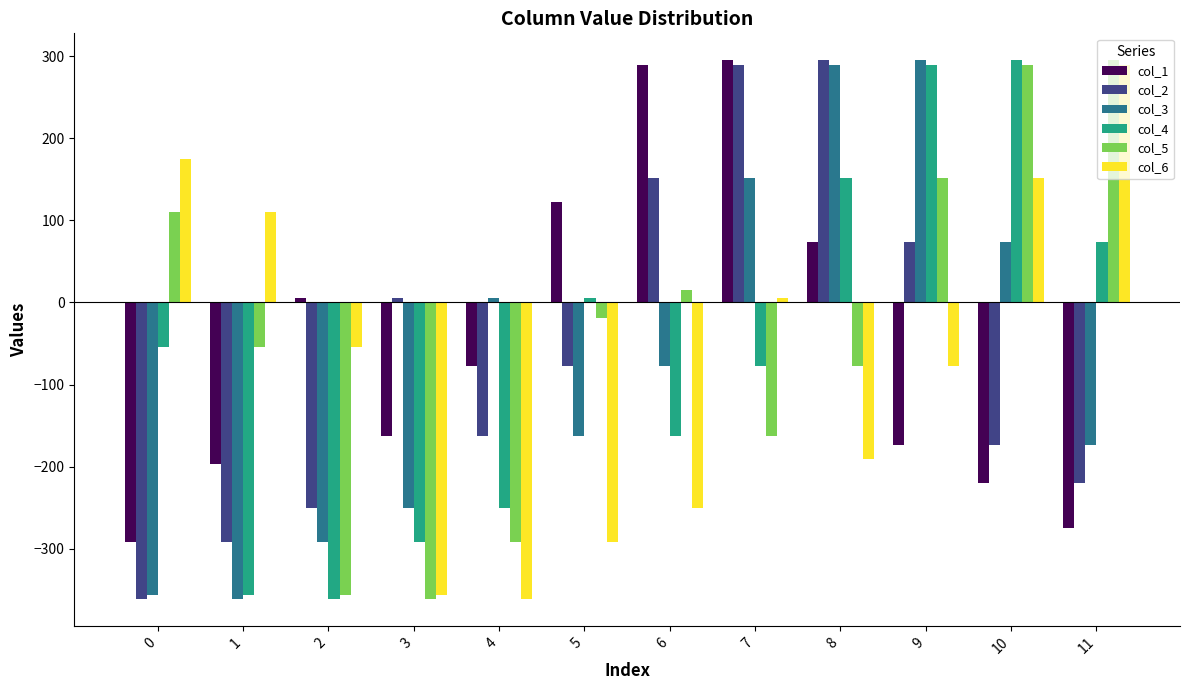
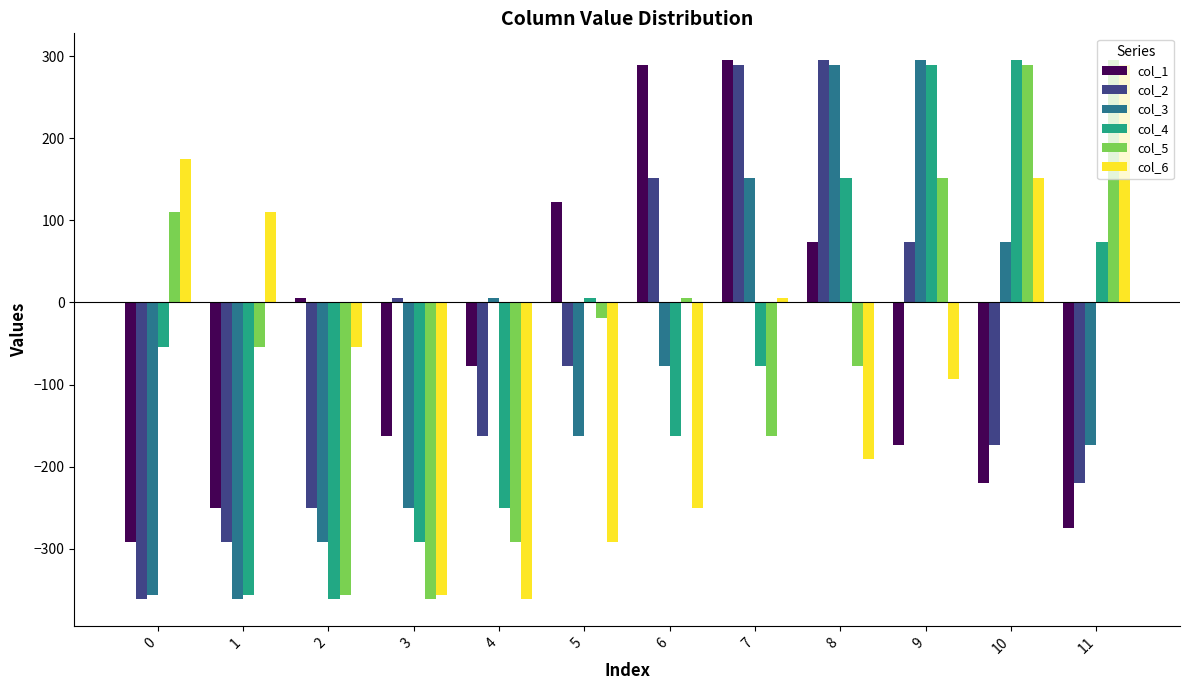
col_1, 1: -200 -> -250
col_5, 6: 20 -> 10
col_6, 9: -80 -> -90
